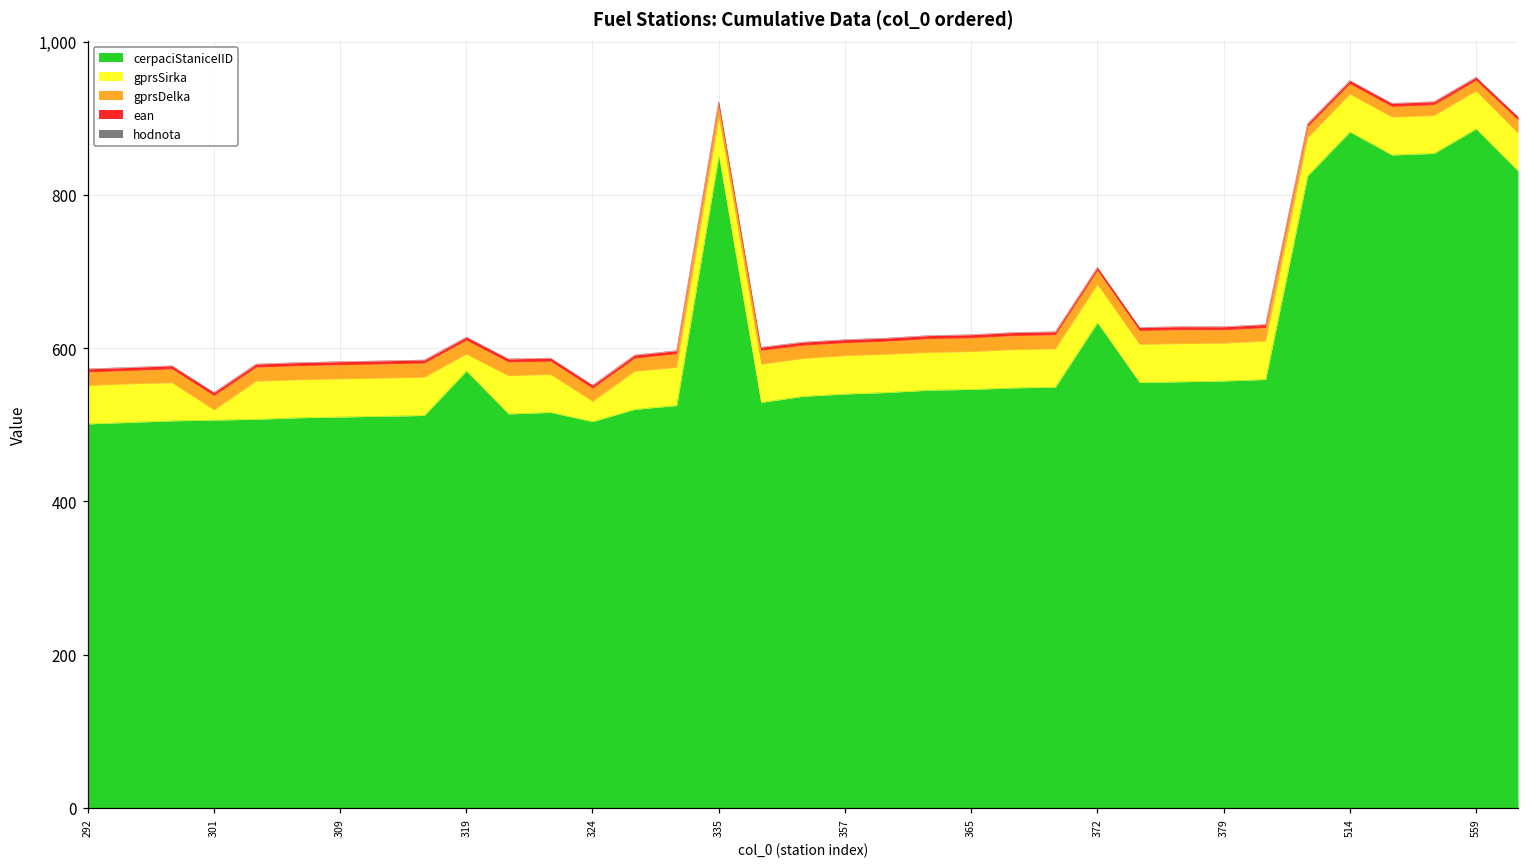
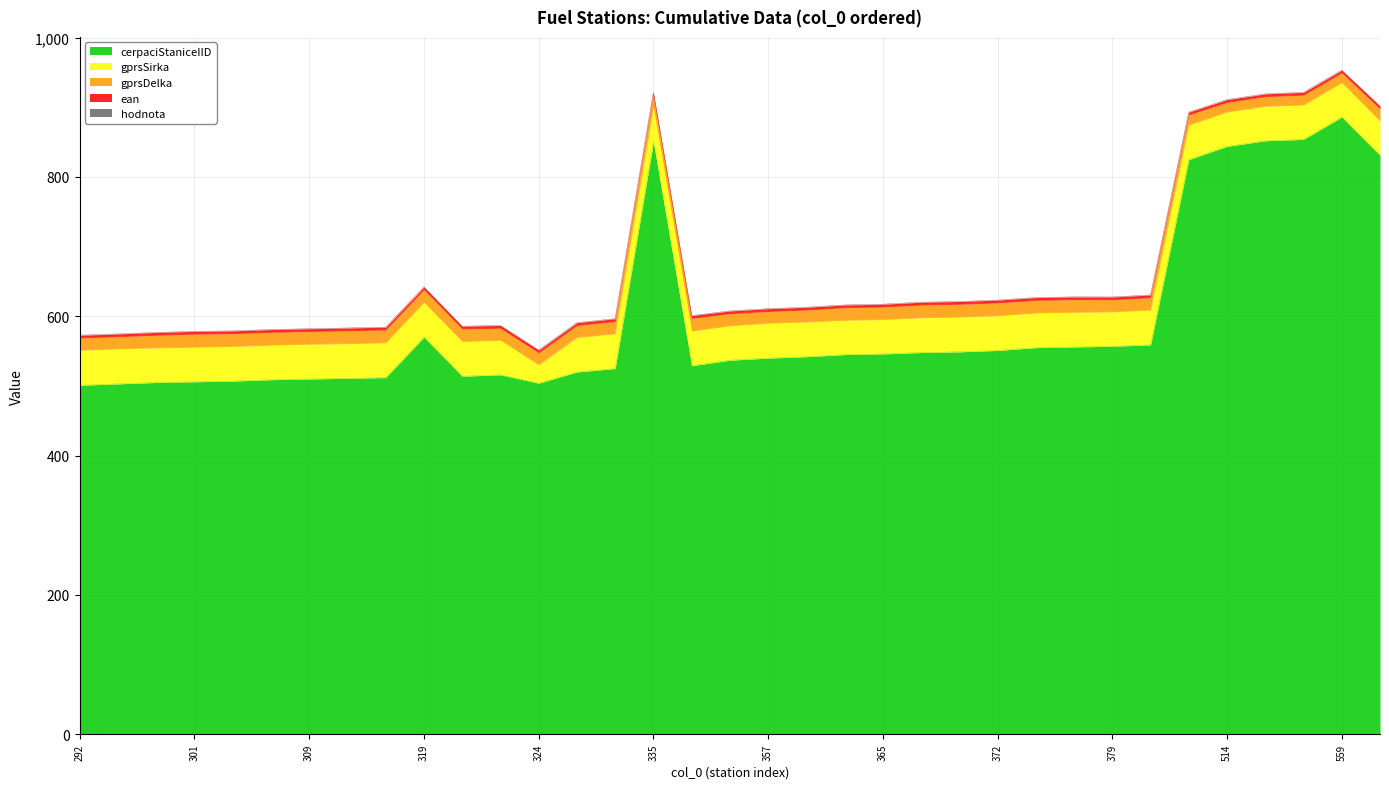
gprsSirka, 301: 10 -> 50
gprsSirka, 319: 20 -> 50
cerpaciStaniceIID, 372: 630 -> 550
cerpaciStaniceIID, 514: 880 -> 840
